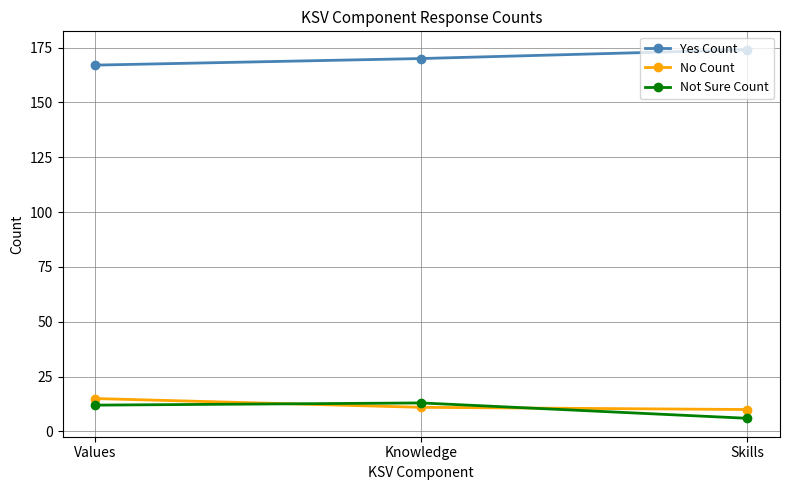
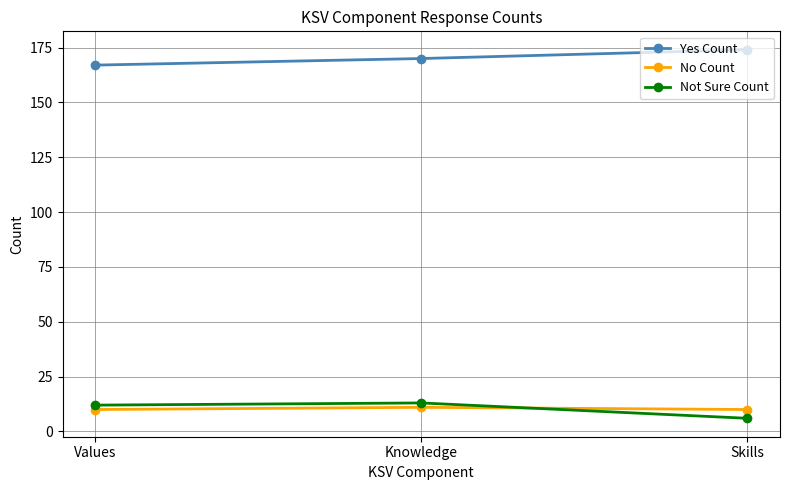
No Count, Values: 15 -> 10
